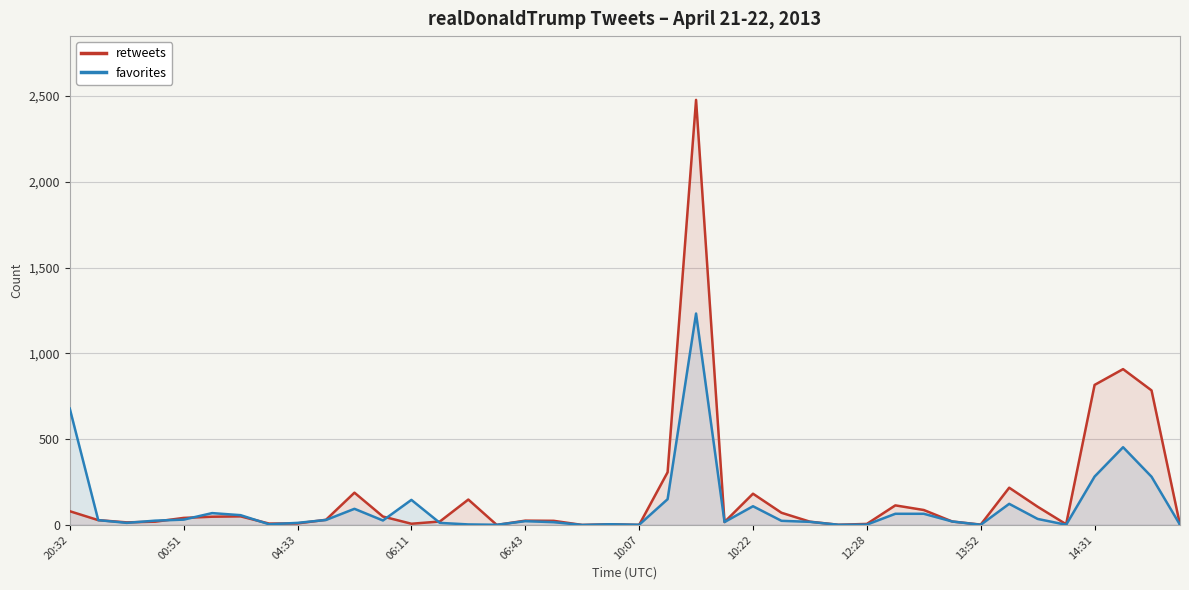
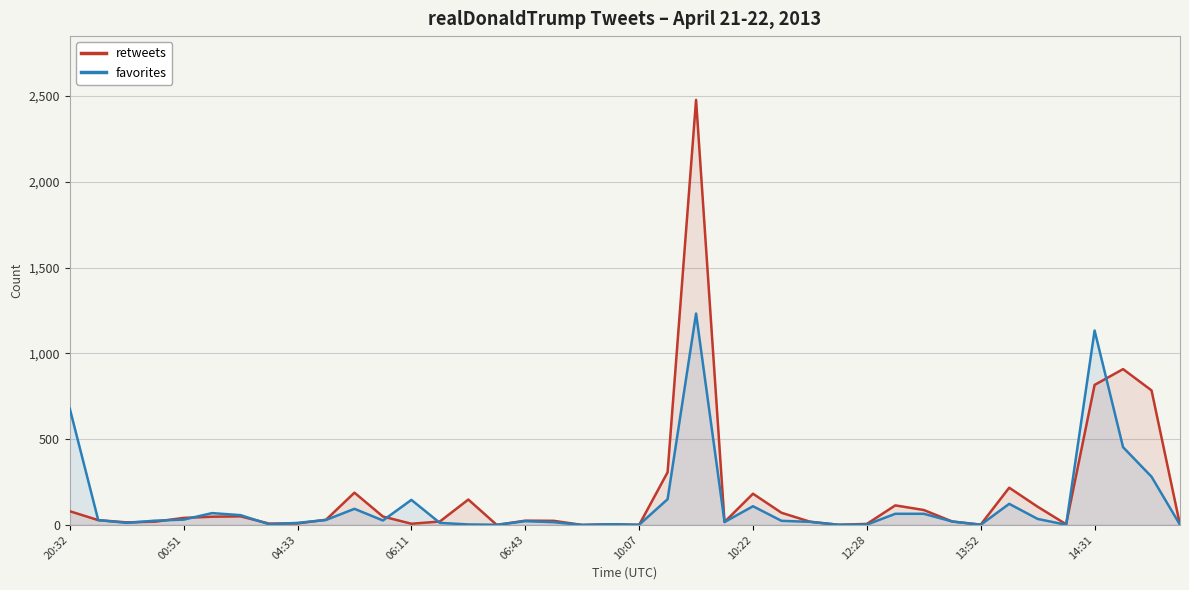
favorites, 14:31: 280 -> 1,130
